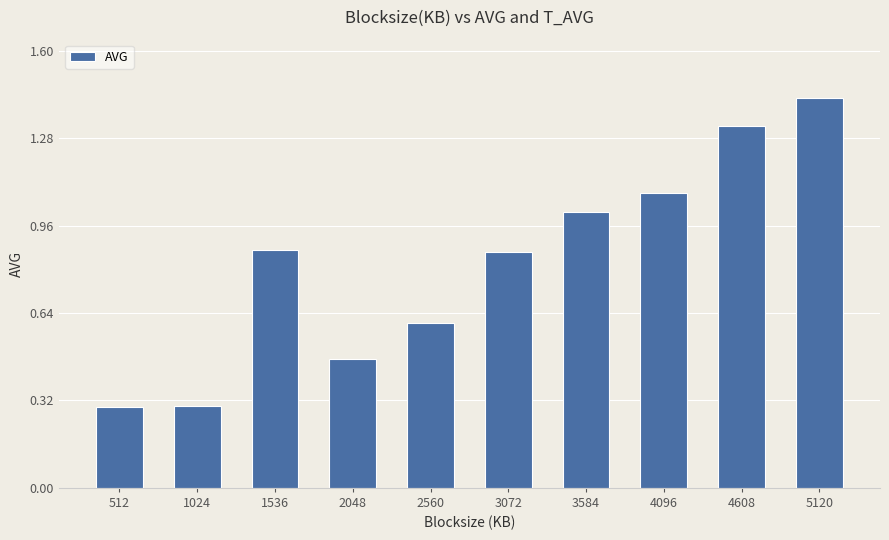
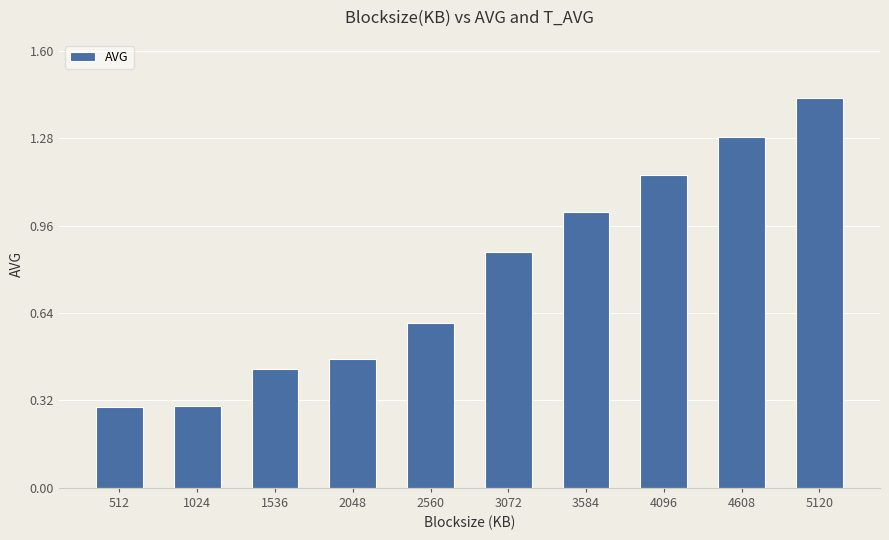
1536: 0.87 -> 0.44
4096: 1.08 -> 1.14
4608: 1.32 -> 1.28
